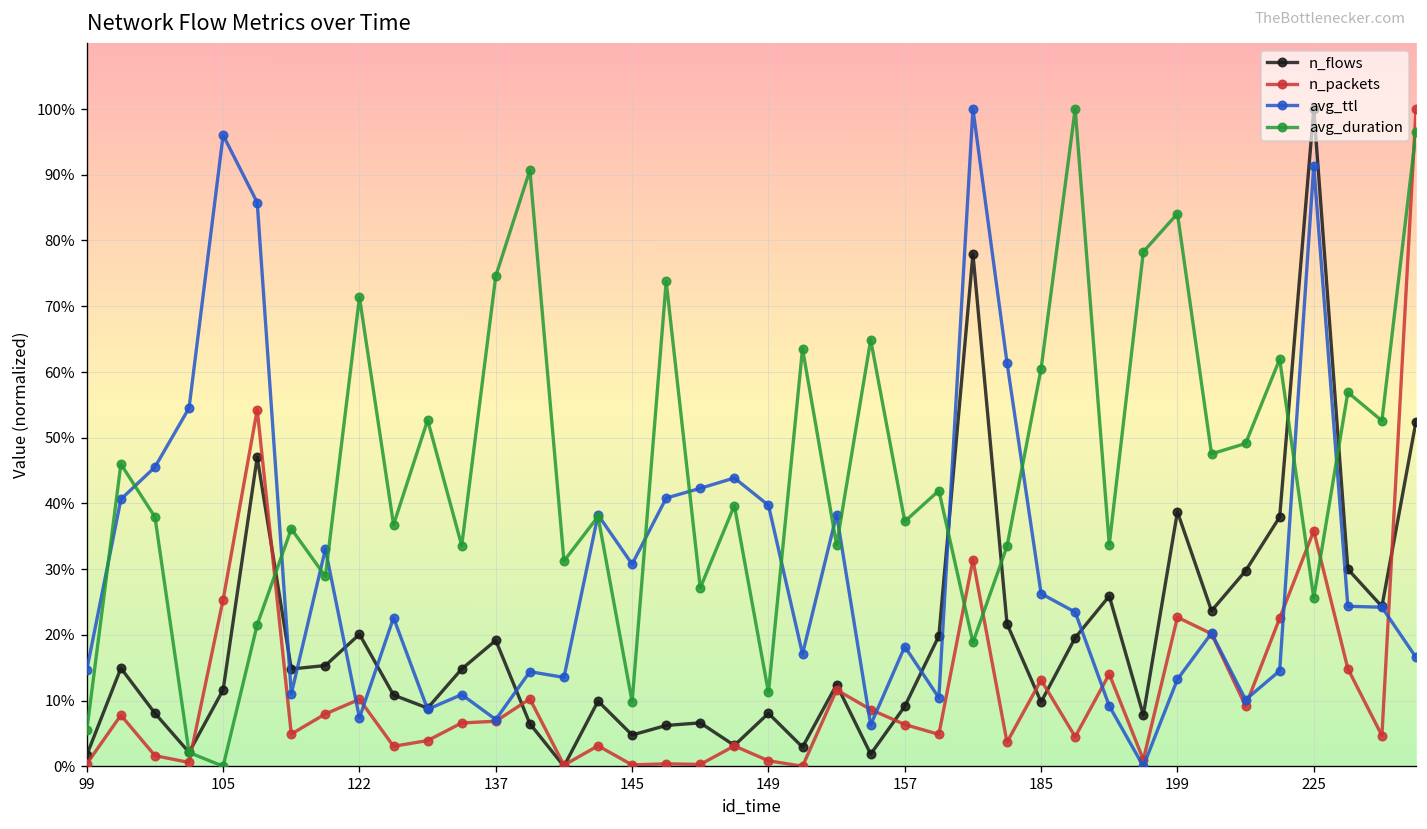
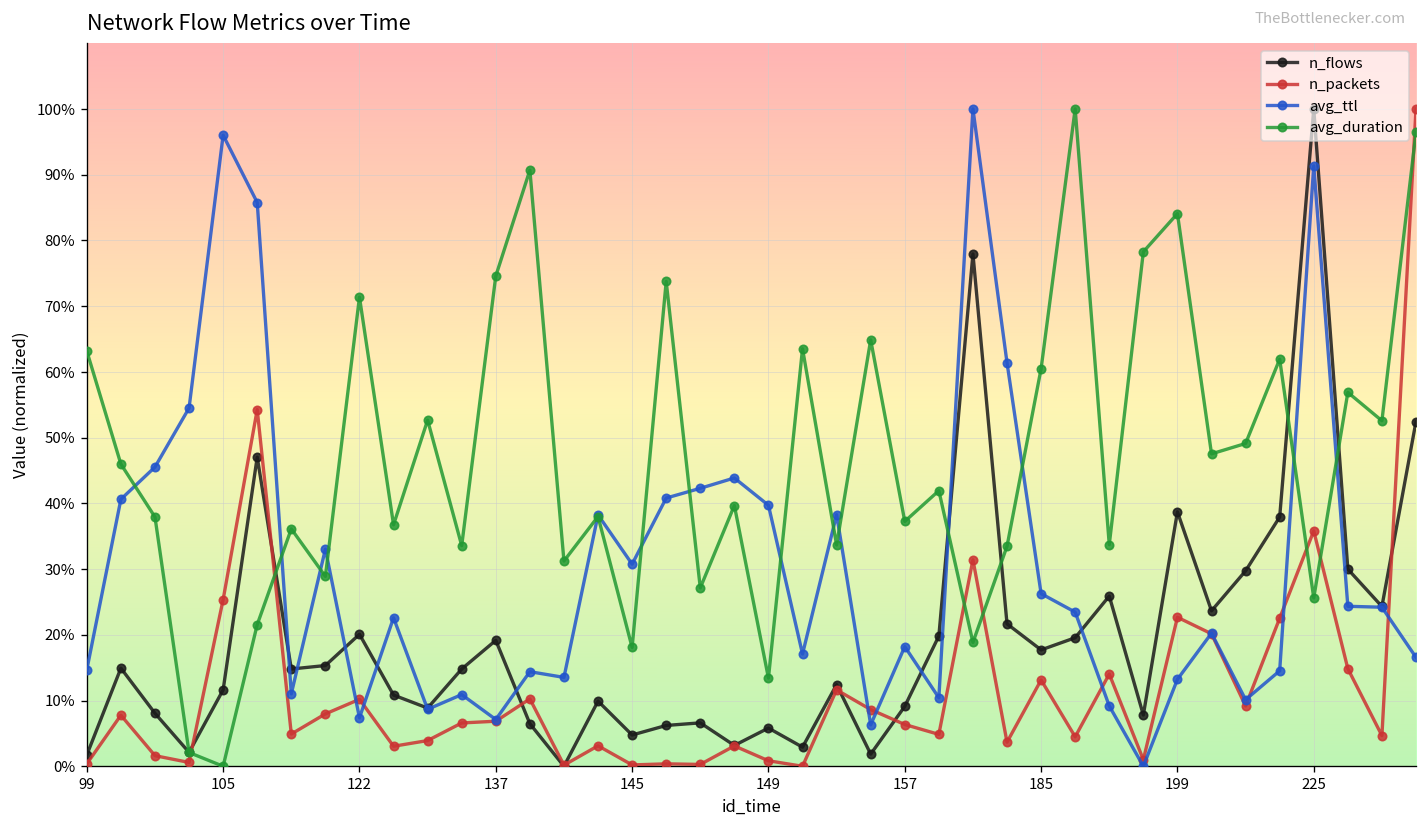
avg_duration, 99: 6% -> 63%
avg_duration, 145: 10% -> 18%
n_flows, 149: 8% -> 6%
avg_duration, 149: 11% -> 13%
n_flows, 185: 10% -> 18%
